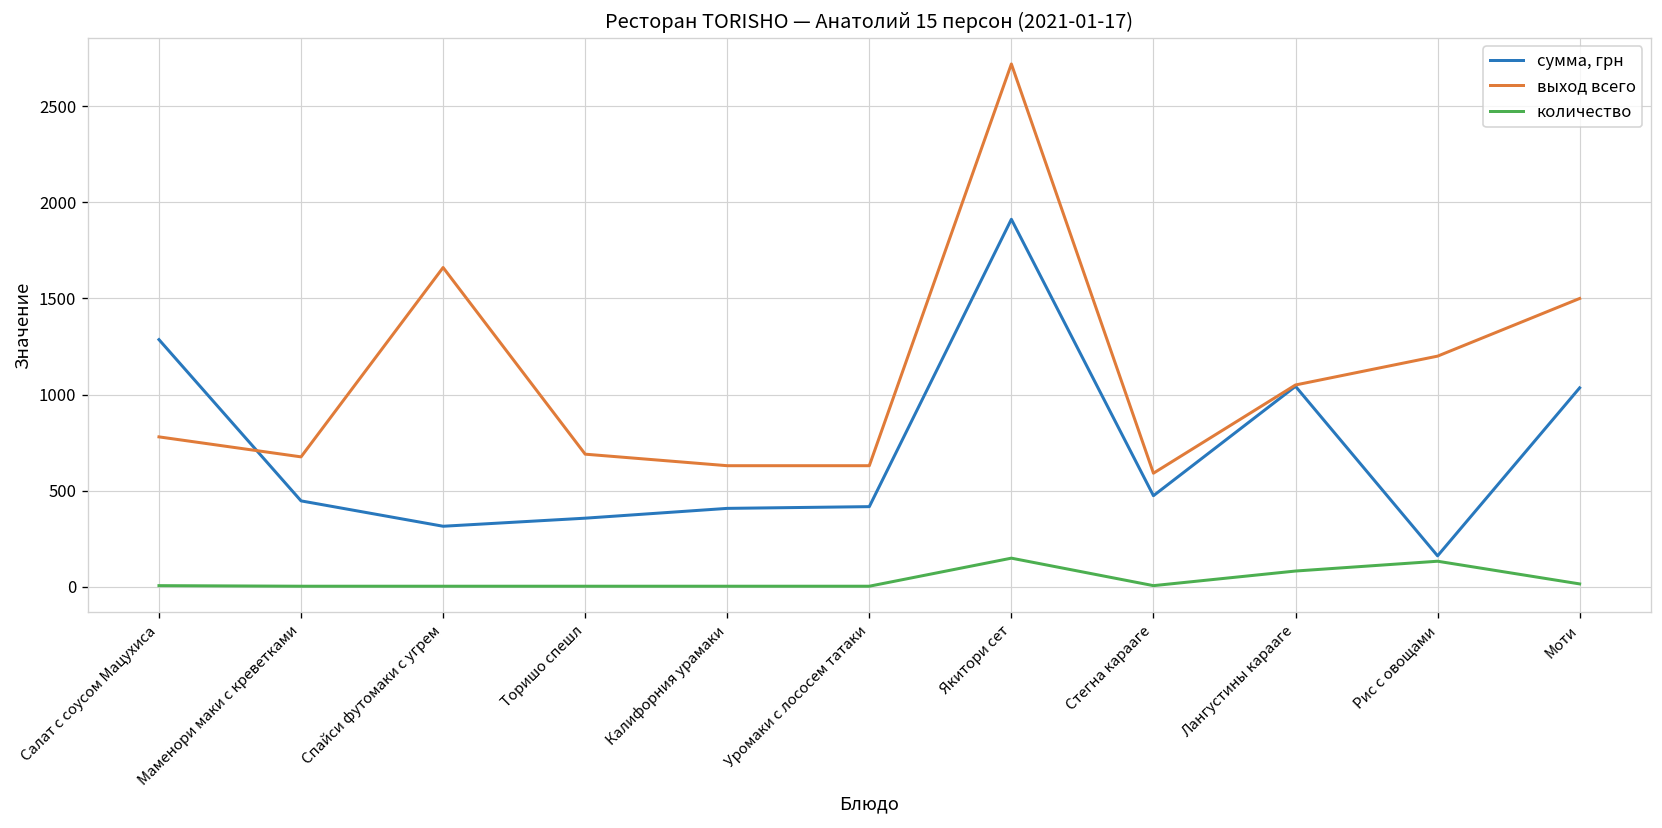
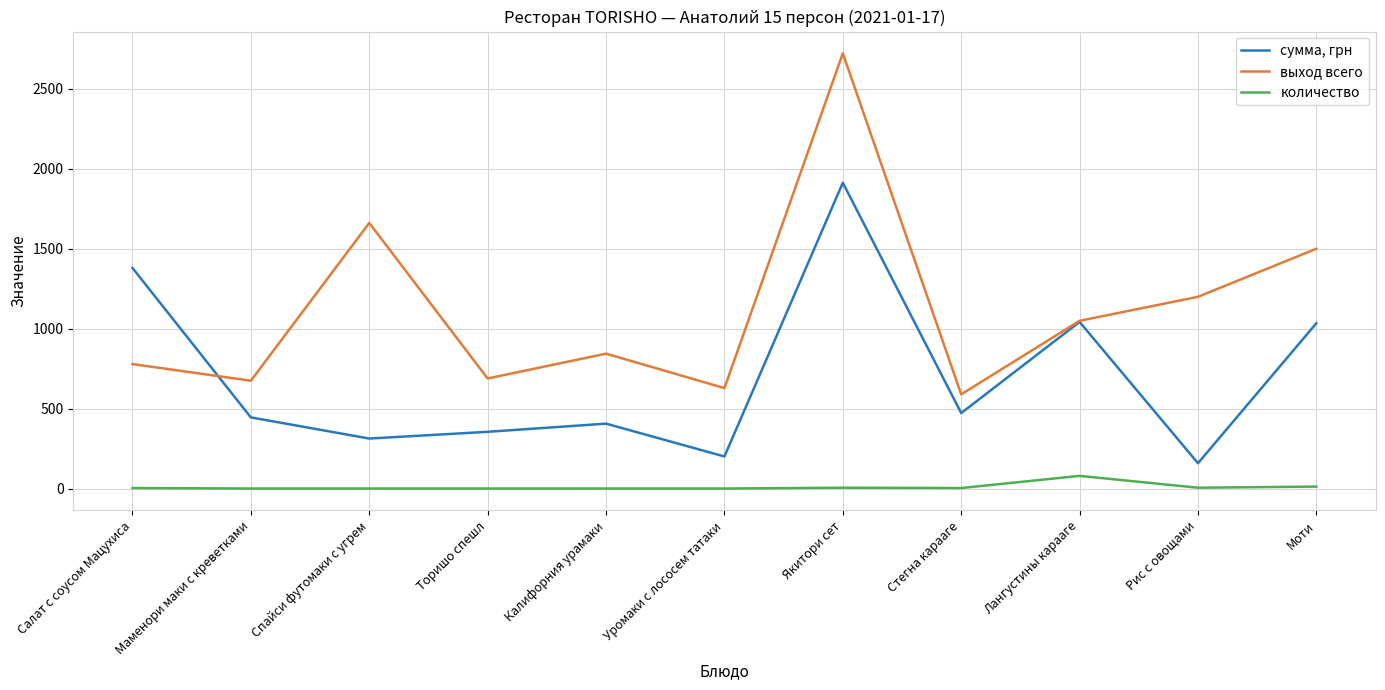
сумма, грн, Салат с соусом Мацухиса: 1290 -> 1380
выход всего, Калифорния урамаки: 630 -> 850
сумма, грн, Уромаки с лососем татаки: 420 -> 200
количество, Якитори сет: 150 -> 10
количество, Рис с овощами: 130 -> 10
